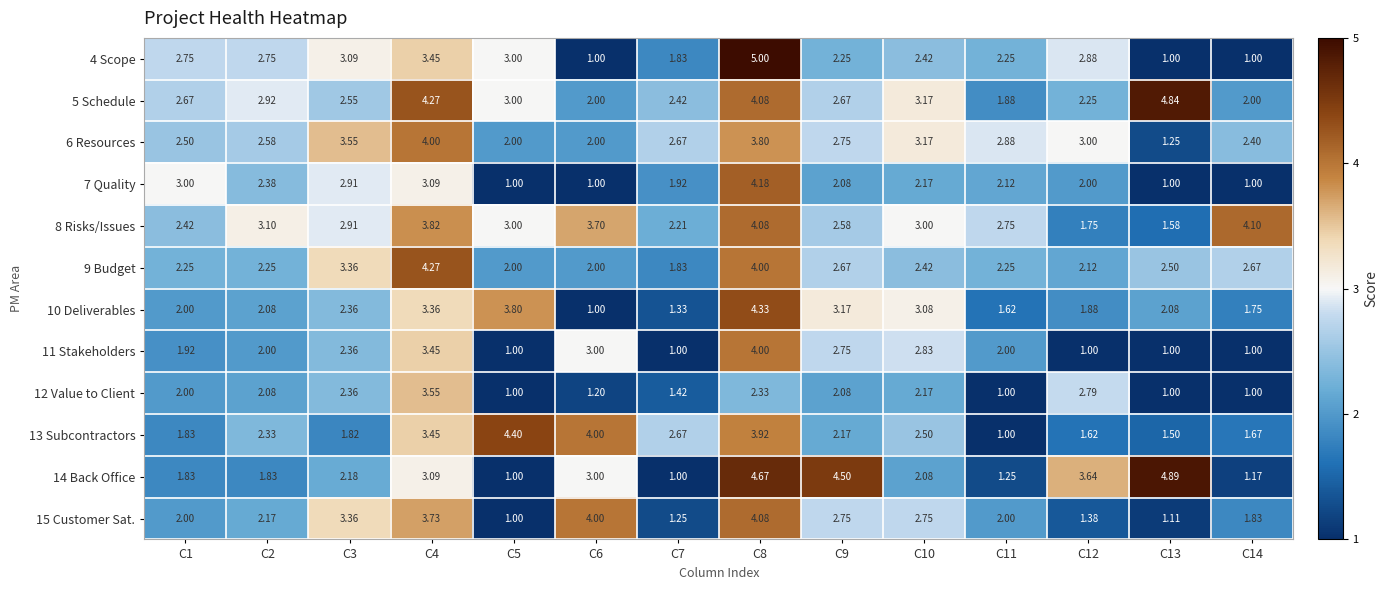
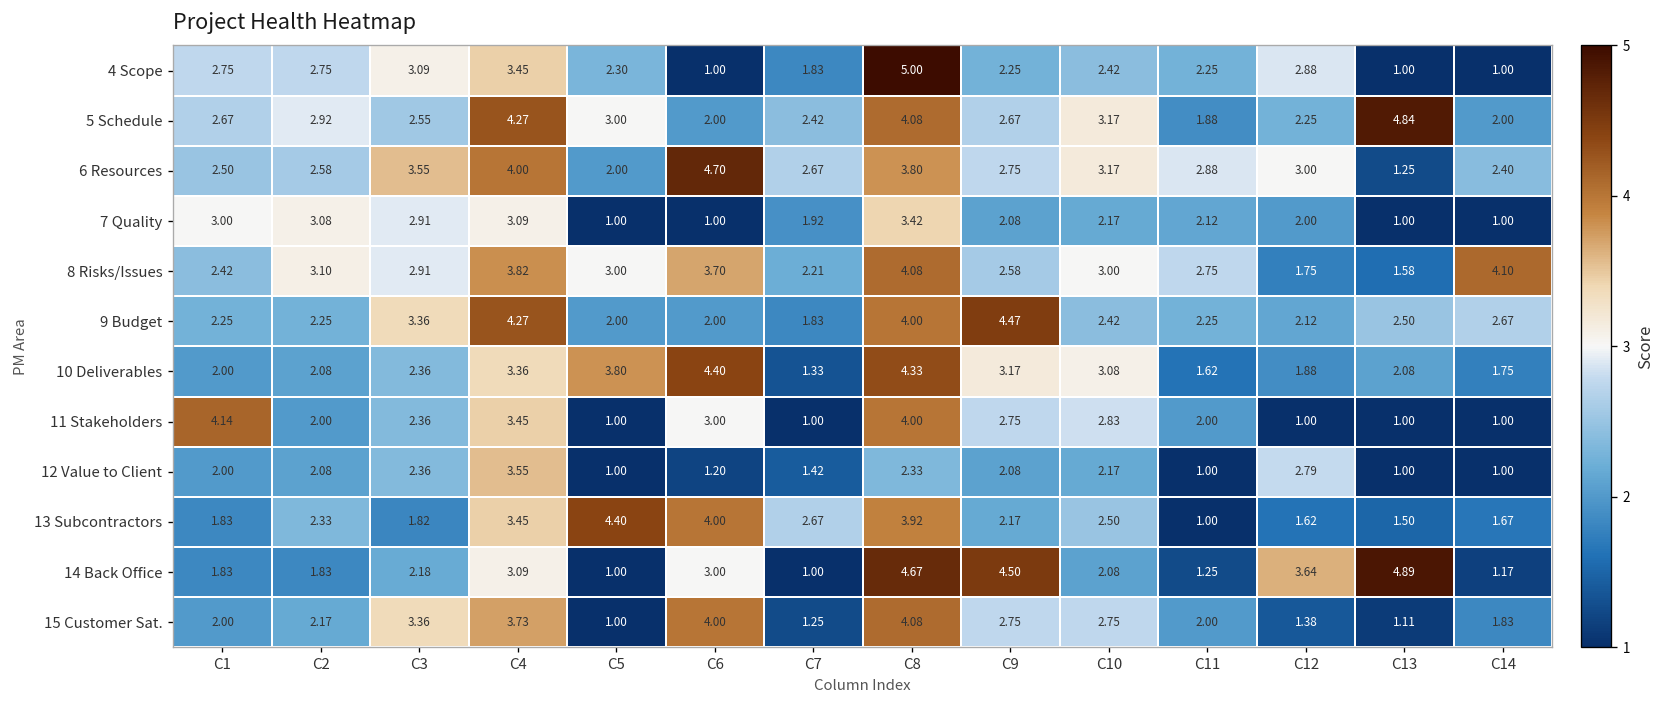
4 Scope, C5: 3.00 -> 2.30
6 Resources, C6: 2.00 -> 4.70
7 Quality, C2: 2.38 -> 3.08
7 Quality, C8: 4.18 -> 3.42
9 Budget, C9: 2.67 -> 4.47
10 Deliverables, C6: 1.00 -> 4.40
11 Stakeholders, C1: 1.92 -> 4.14
